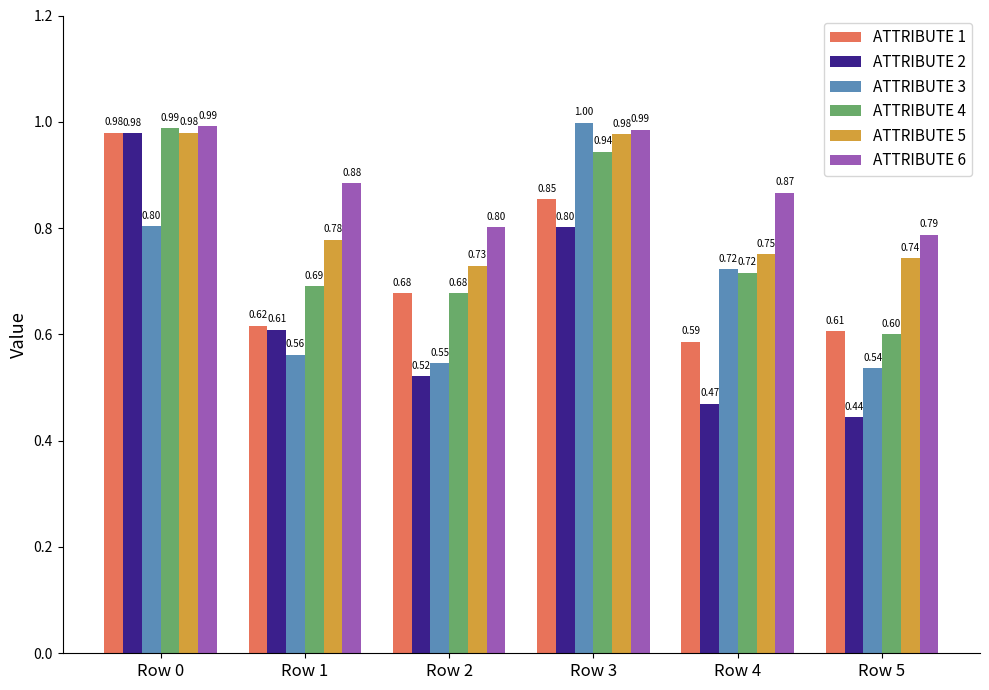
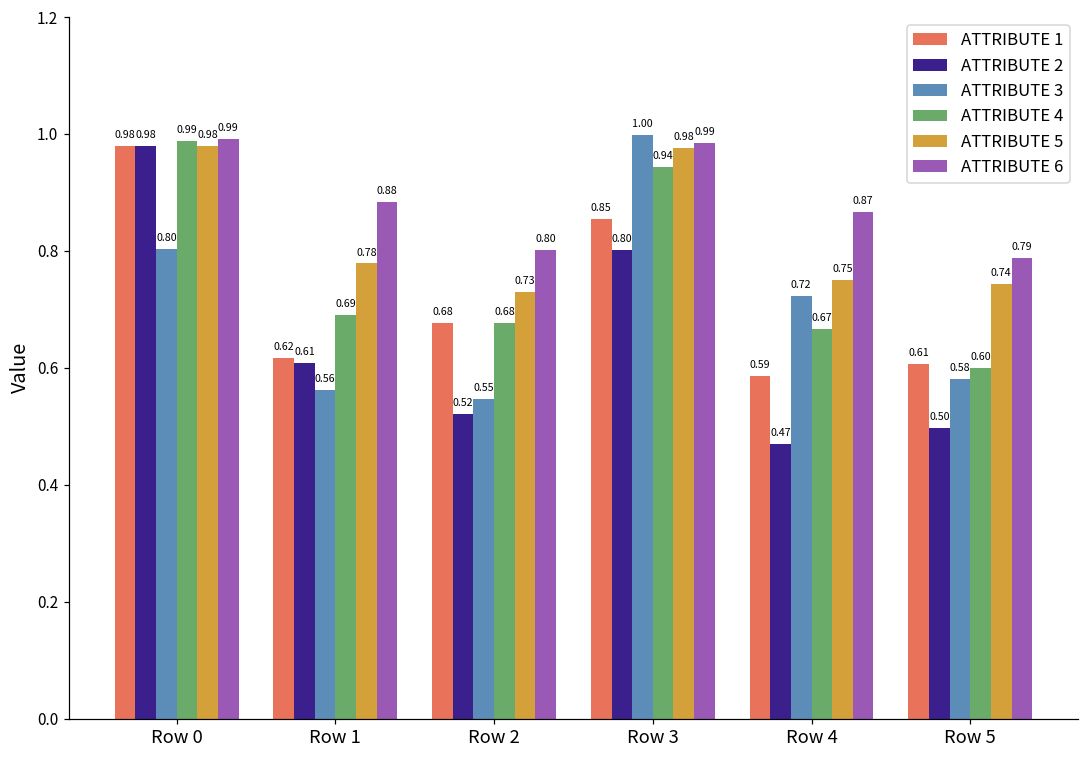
ATTRIBUTE 4, Row 4: 0.72 -> 0.67
ATTRIBUTE 2, Row 5: 0.44 -> 0.50
ATTRIBUTE 3, Row 5: 0.54 -> 0.58
